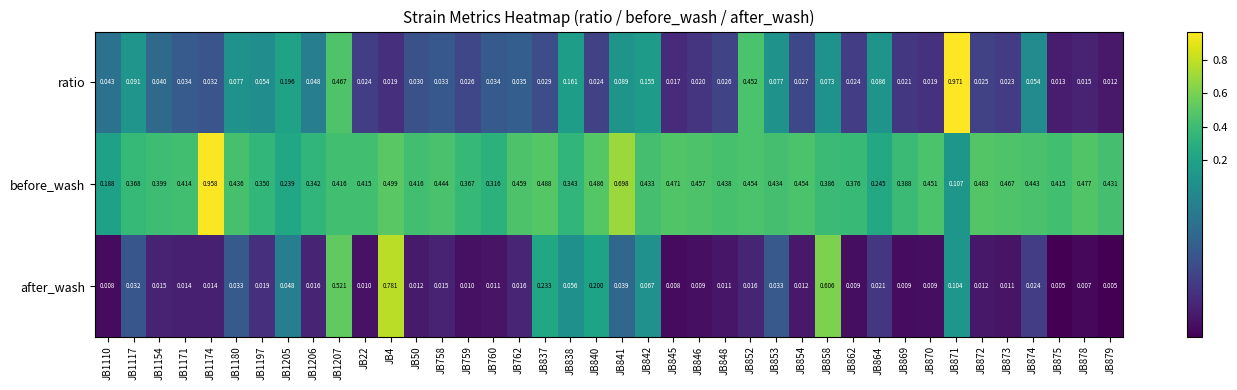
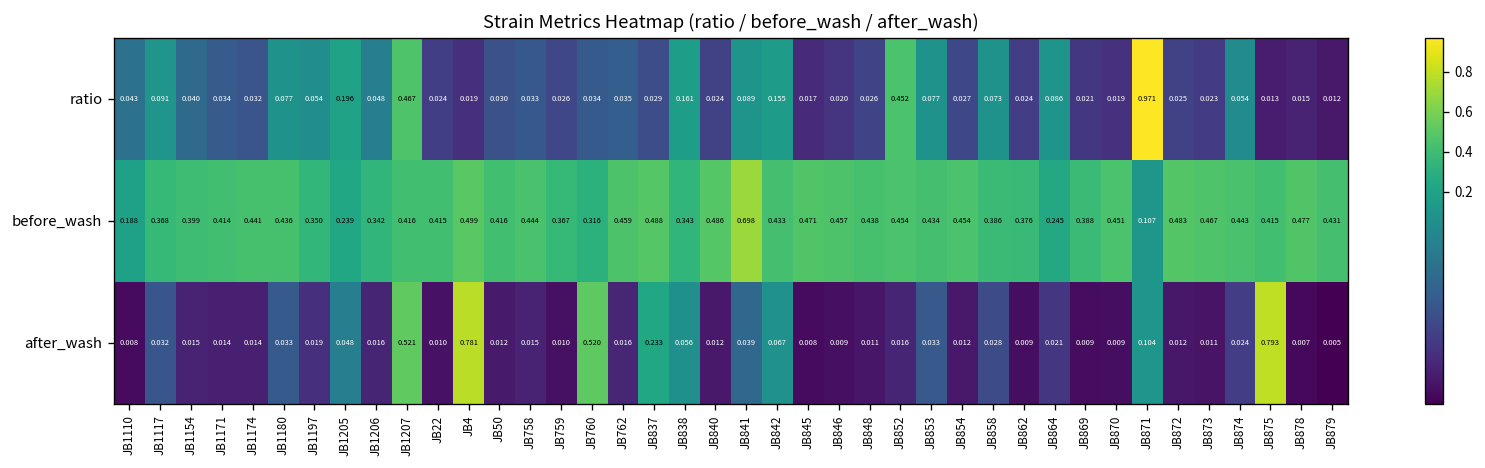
before_wash, JB1174: 0.958 -> 0.441
after_wash, JB760: 0.011 -> 0.520
after_wash, JB840: 0.200 -> 0.012
after_wash, JB858: 0.606 -> 0.028
after_wash, JB875: 0.005 -> 0.793
